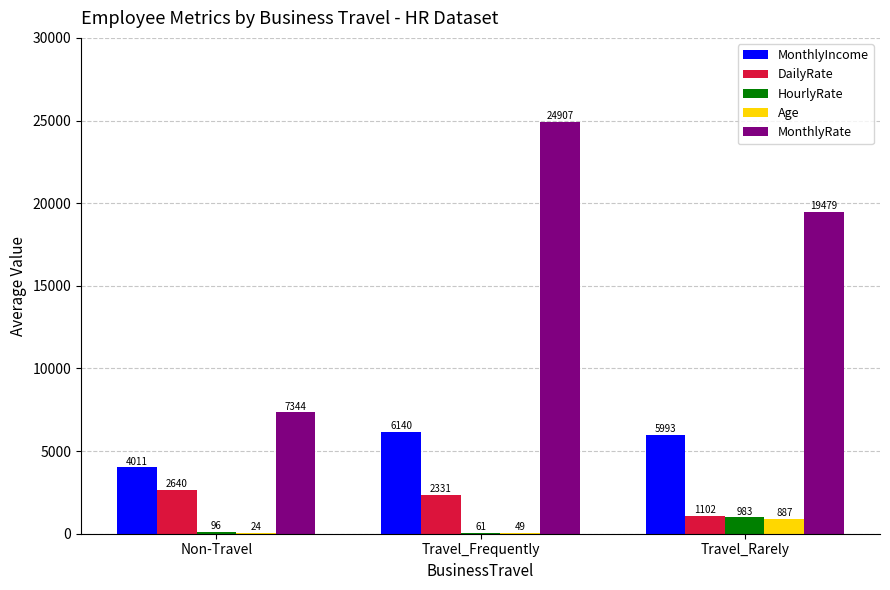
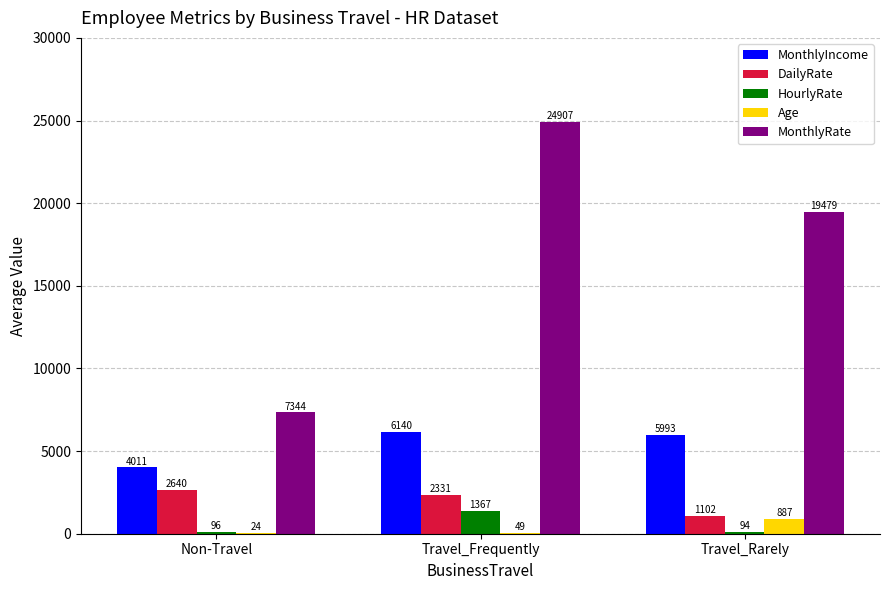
HourlyRate, Travel_Frequently: 61 -> 1367
HourlyRate, Travel_Rarely: 983 -> 94
